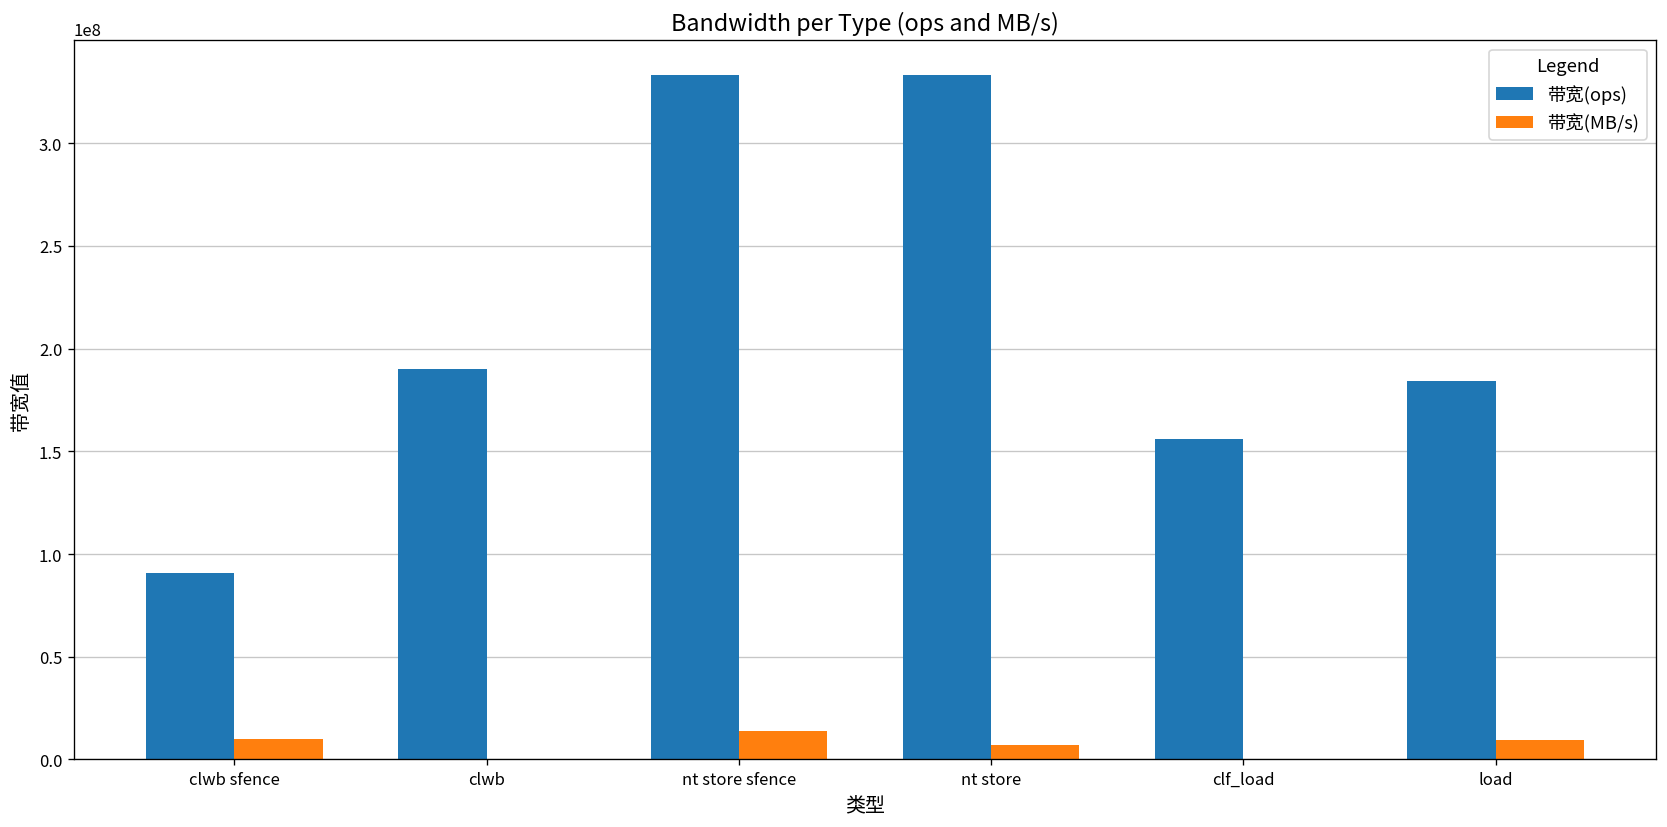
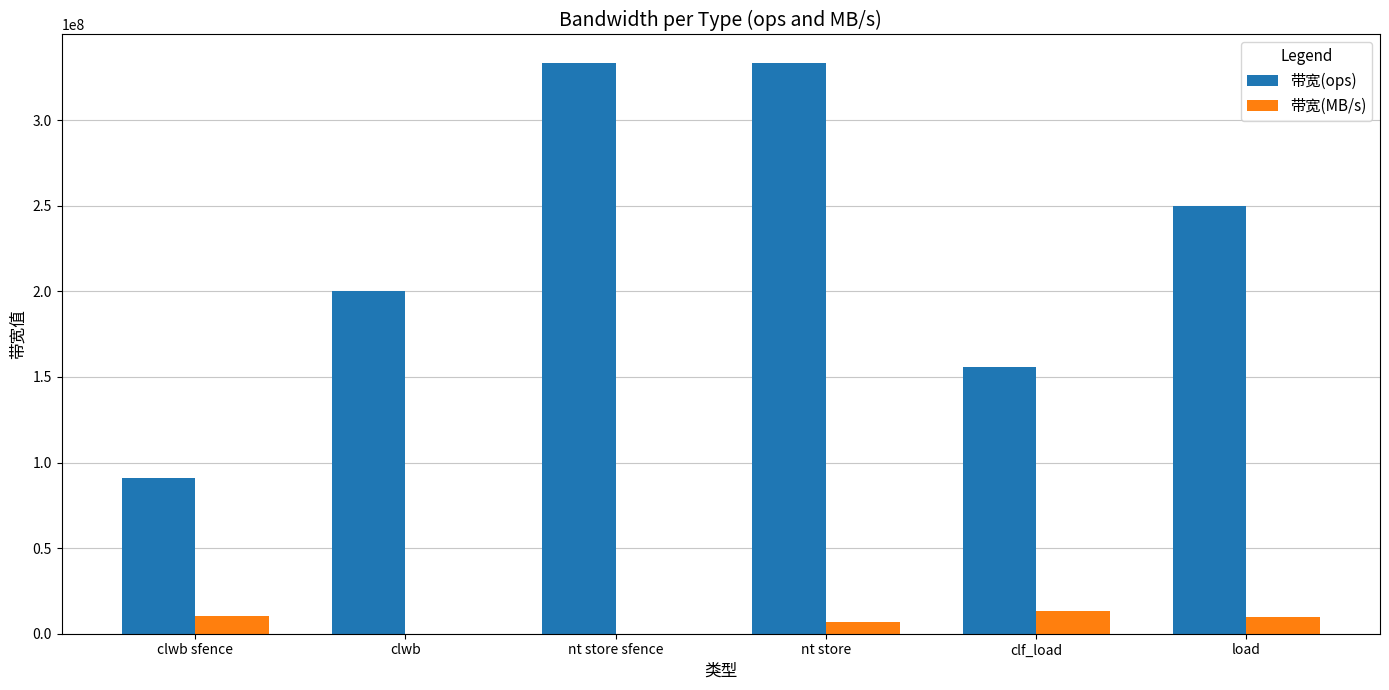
带宽(ops), clwb: 190000000 -> 200000000
带宽(MB/s), nt store sfence: 14000000 -> 0
带宽(MB/s), clf_load: 0 -> 13000000
带宽(ops), load: 184000000 -> 250000000
